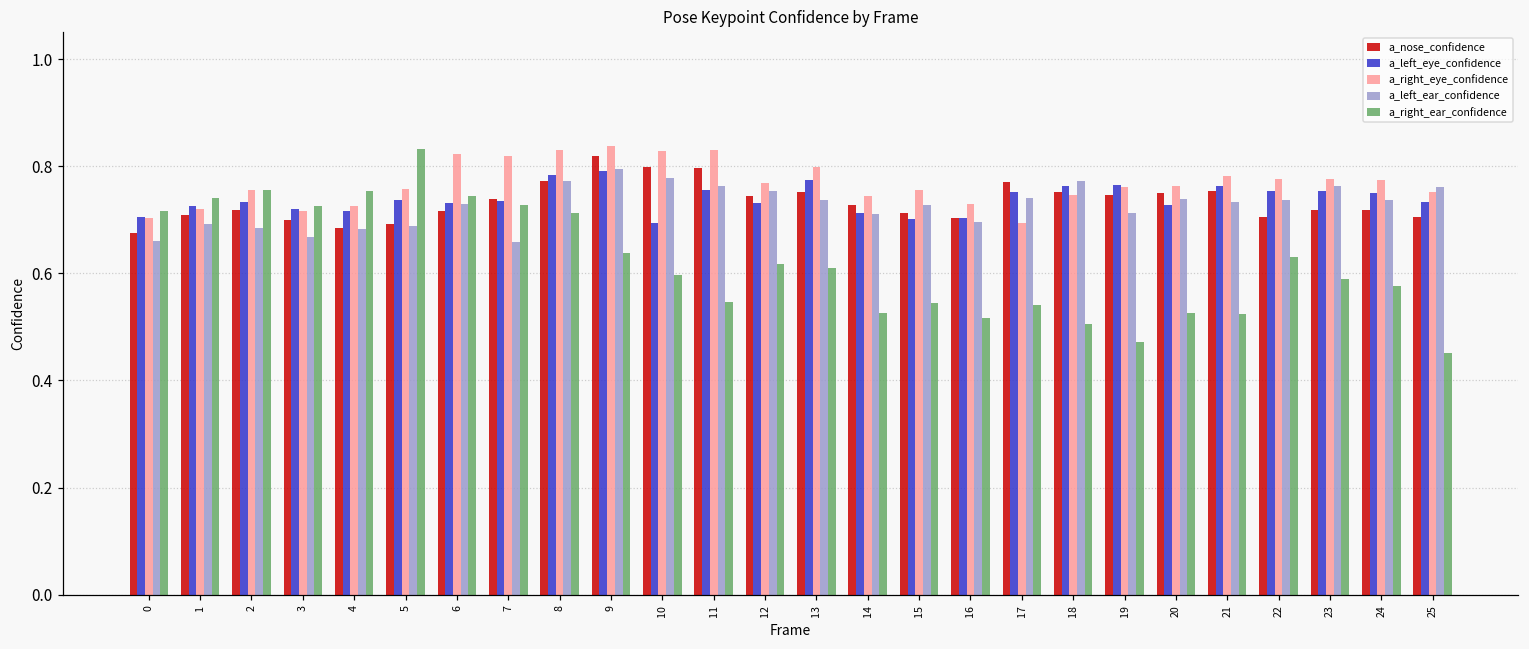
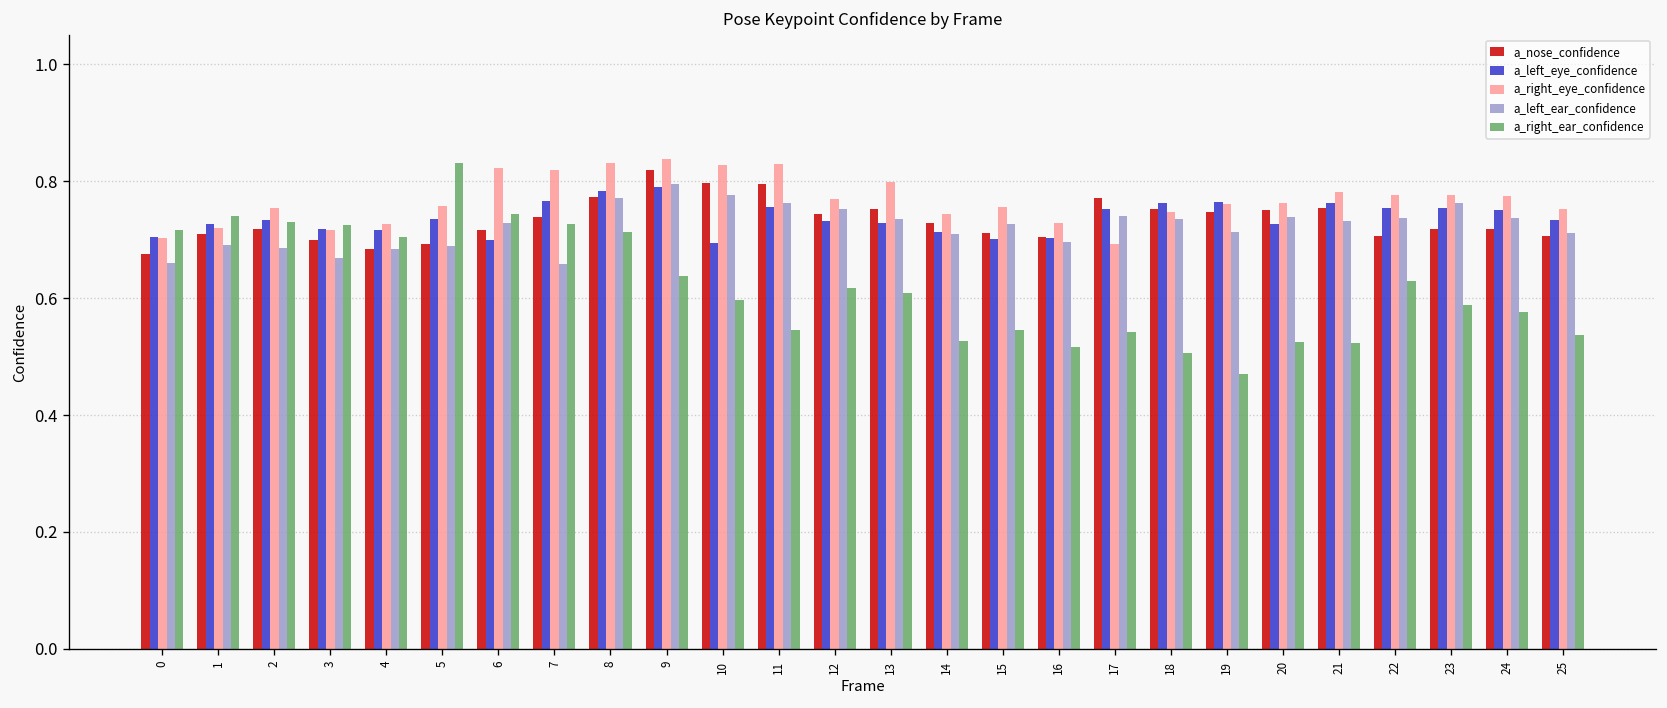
a_right_ear_confidence, 2: 0.76 -> 0.73
a_right_ear_confidence, 4: 0.75 -> 0.70
a_left_eye_confidence, 6: 0.73 -> 0.70
a_left_eye_confidence, 7: 0.74 -> 0.77
a_left_eye_confidence, 13: 0.77 -> 0.73
a_left_ear_confidence, 18: 0.77 -> 0.74
a_left_ear_confidence, 25: 0.76 -> 0.71
a_right_ear_confidence, 25: 0.45 -> 0.54
